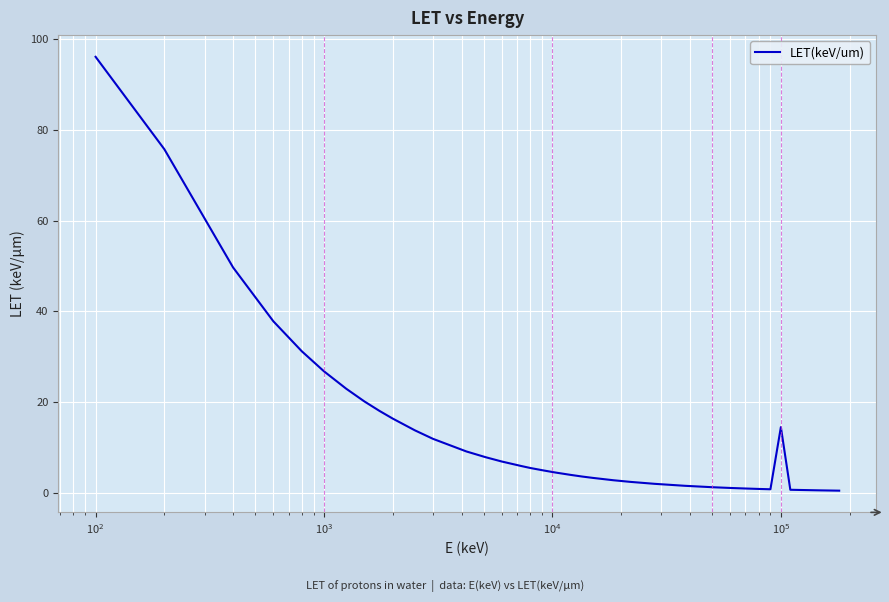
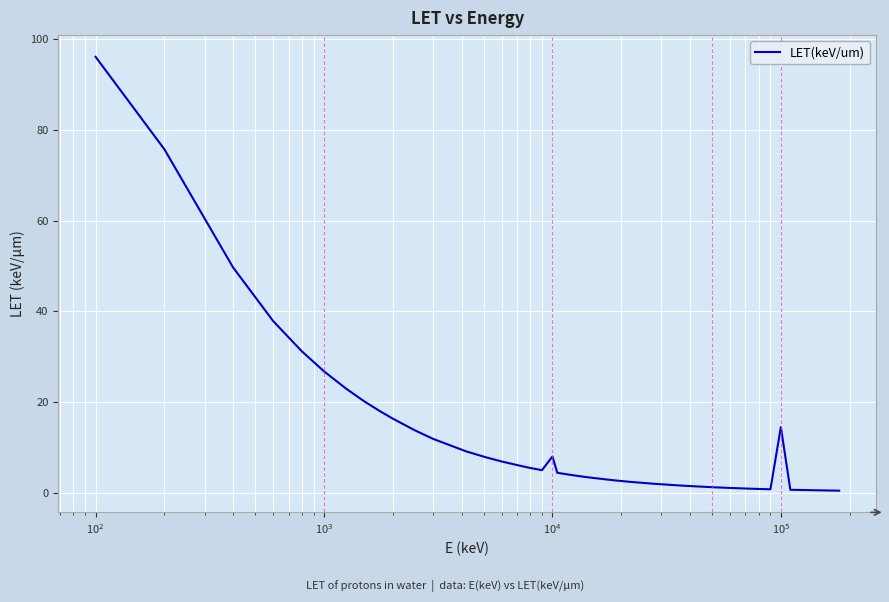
10^4: 5 -> 8
